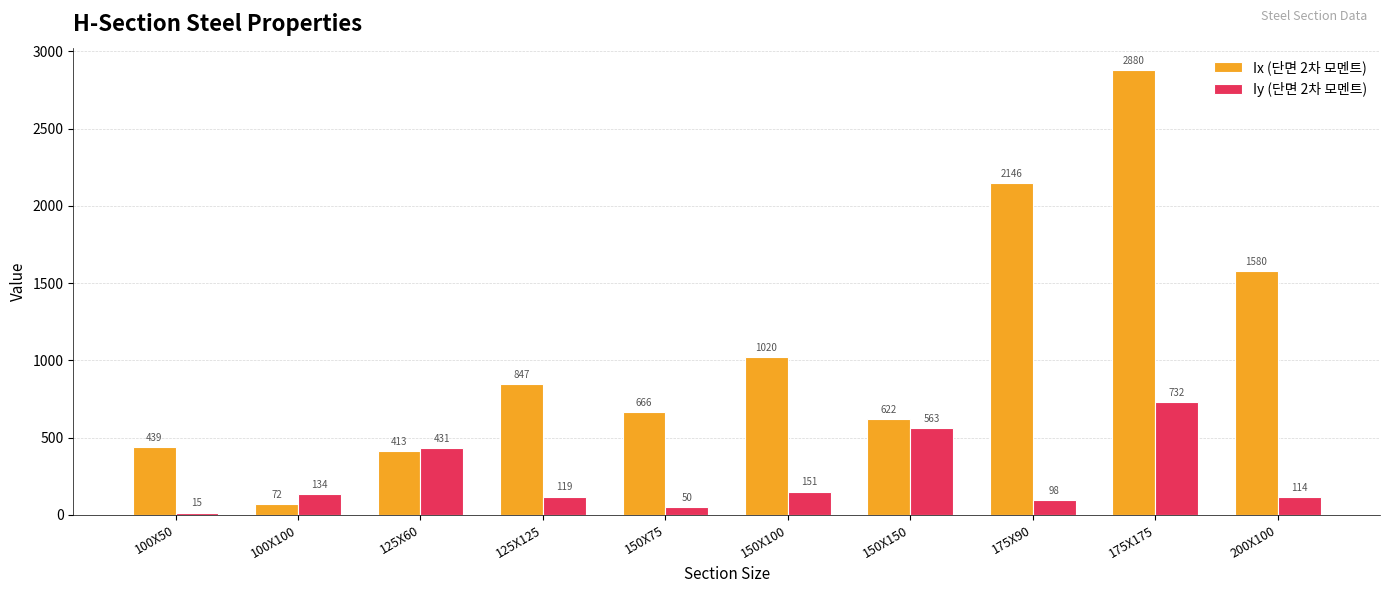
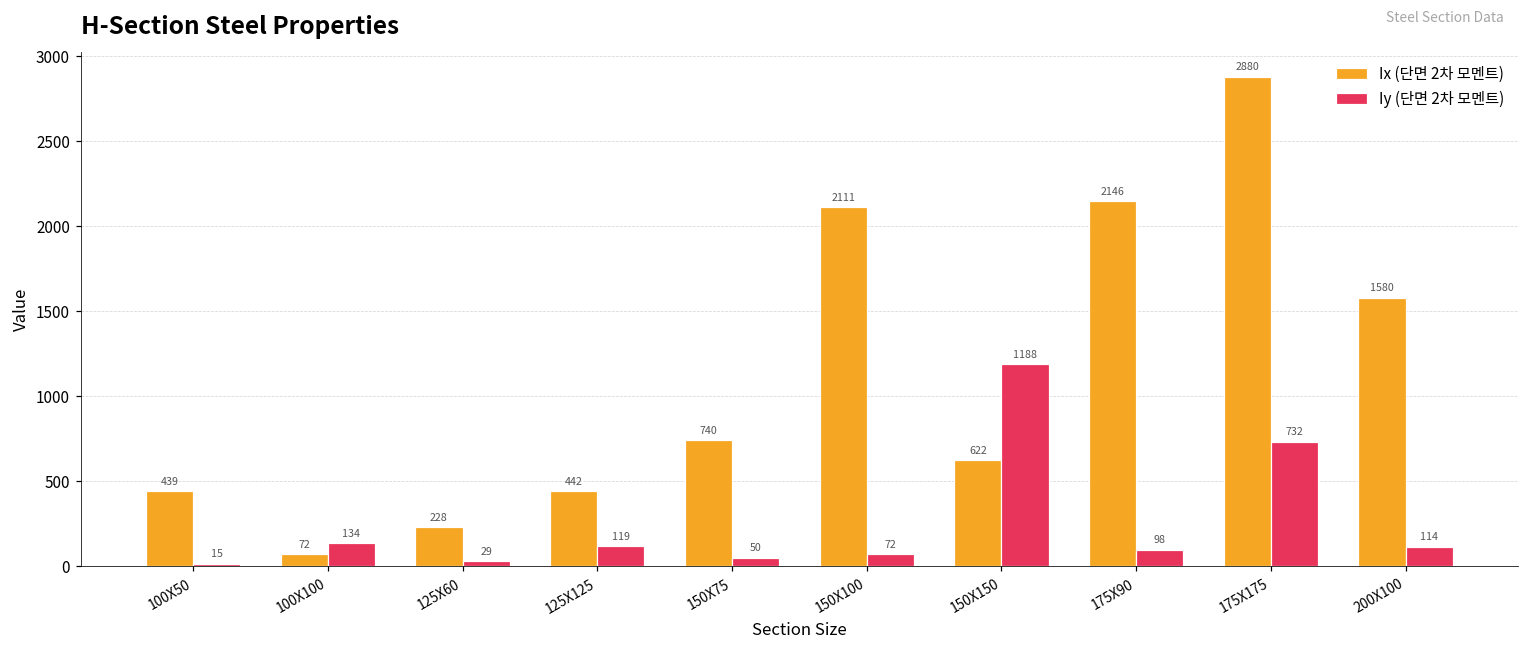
Ix (단면 2차 모멘트), 125X60: 413 -> 228
Iy (단면 2차 모멘트), 125X60: 431 -> 29
Ix (단면 2차 모멘트), 125X125: 847 -> 442
Ix (단면 2차 모멘트), 150X75: 666 -> 740
Ix (단면 2차 모멘트), 150X100: 1020 -> 2111
Iy (단면 2차 모멘트), 150X100: 151 -> 72
Iy (단면 2차 모멘트), 150X150: 563 -> 1188
